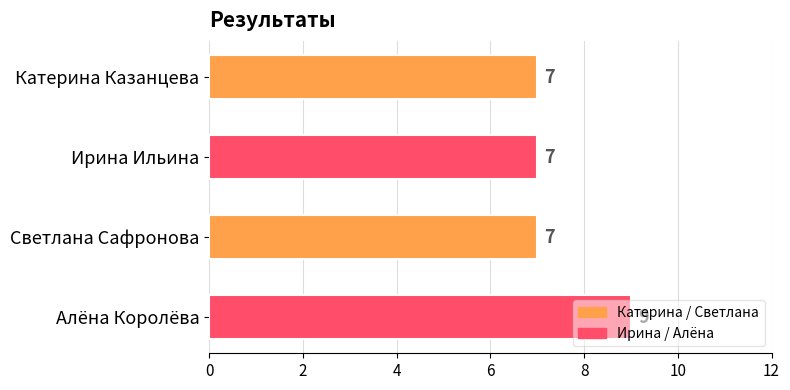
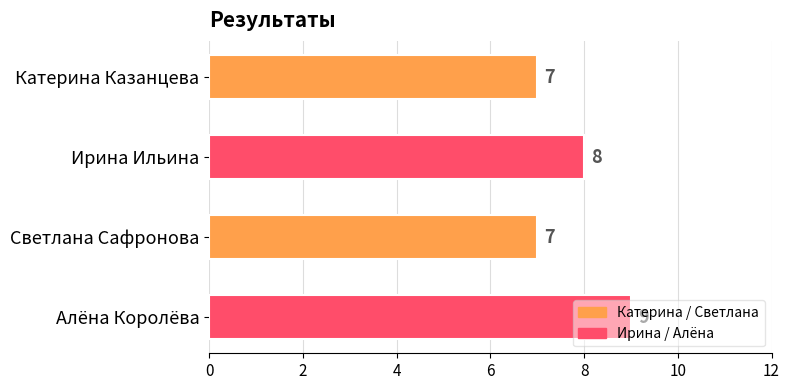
Ирина Ильина: 7 -> 8
